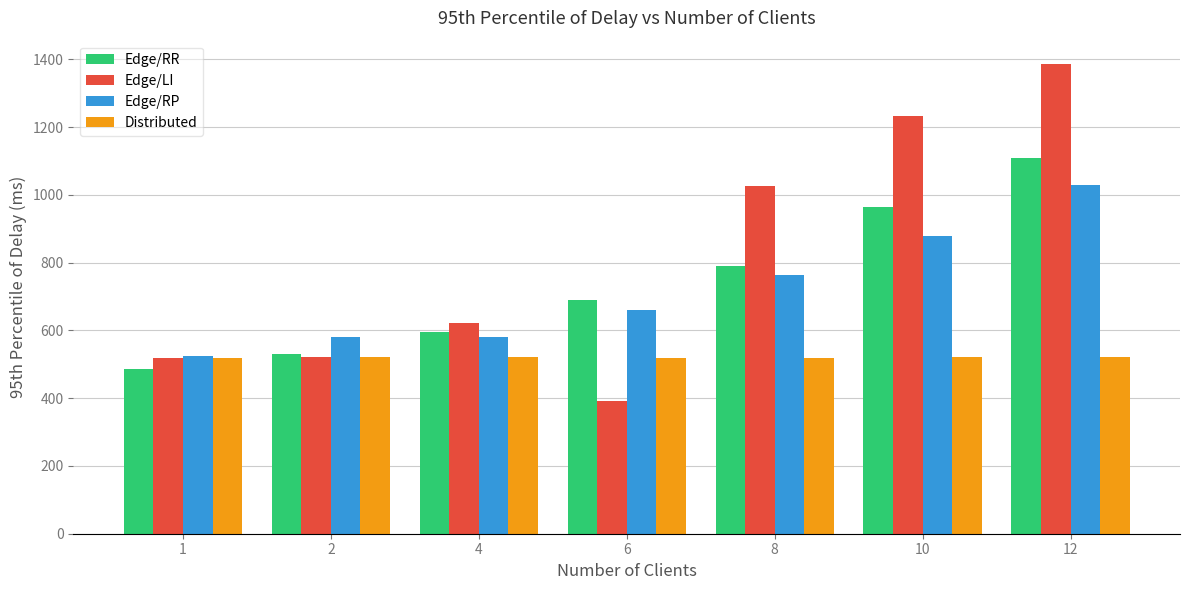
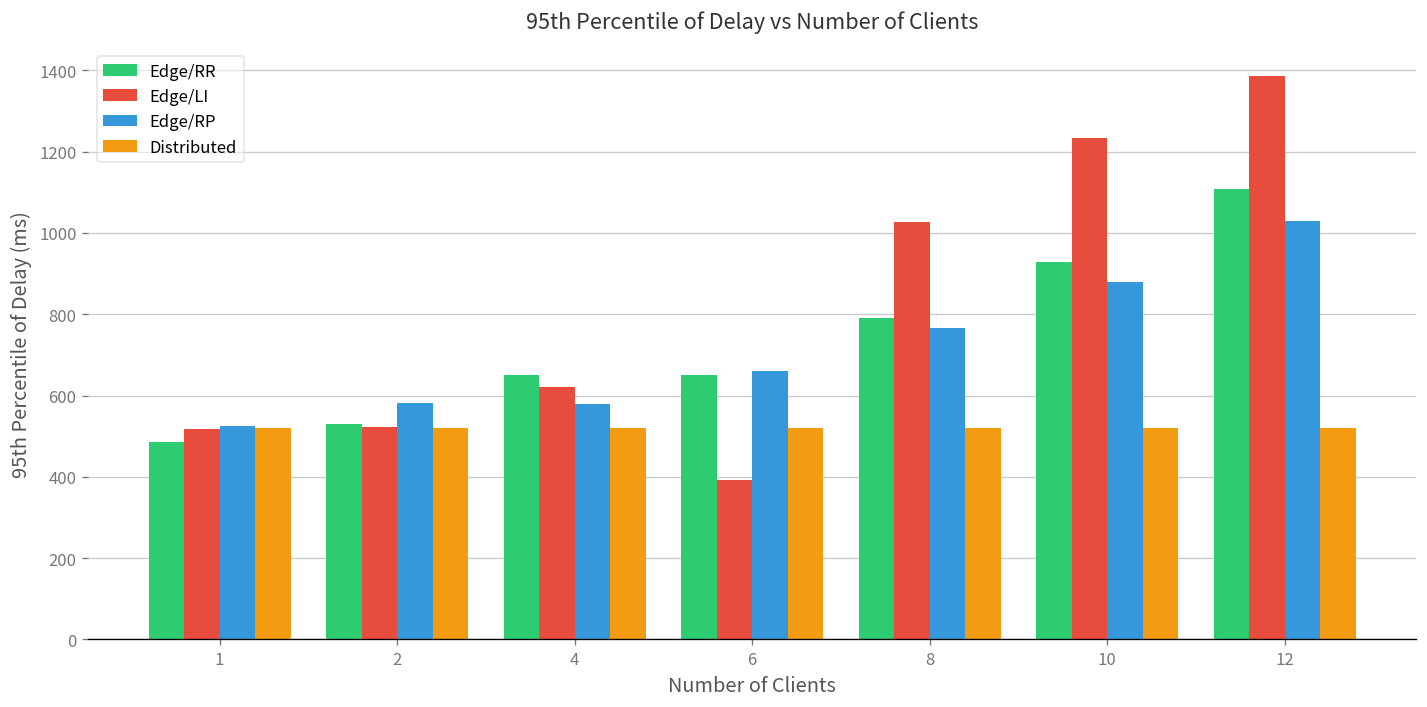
Edge/RR, 4: 600 -> 650
Edge/RR, 6: 690 -> 650
Edge/RR, 10: 960 -> 930
